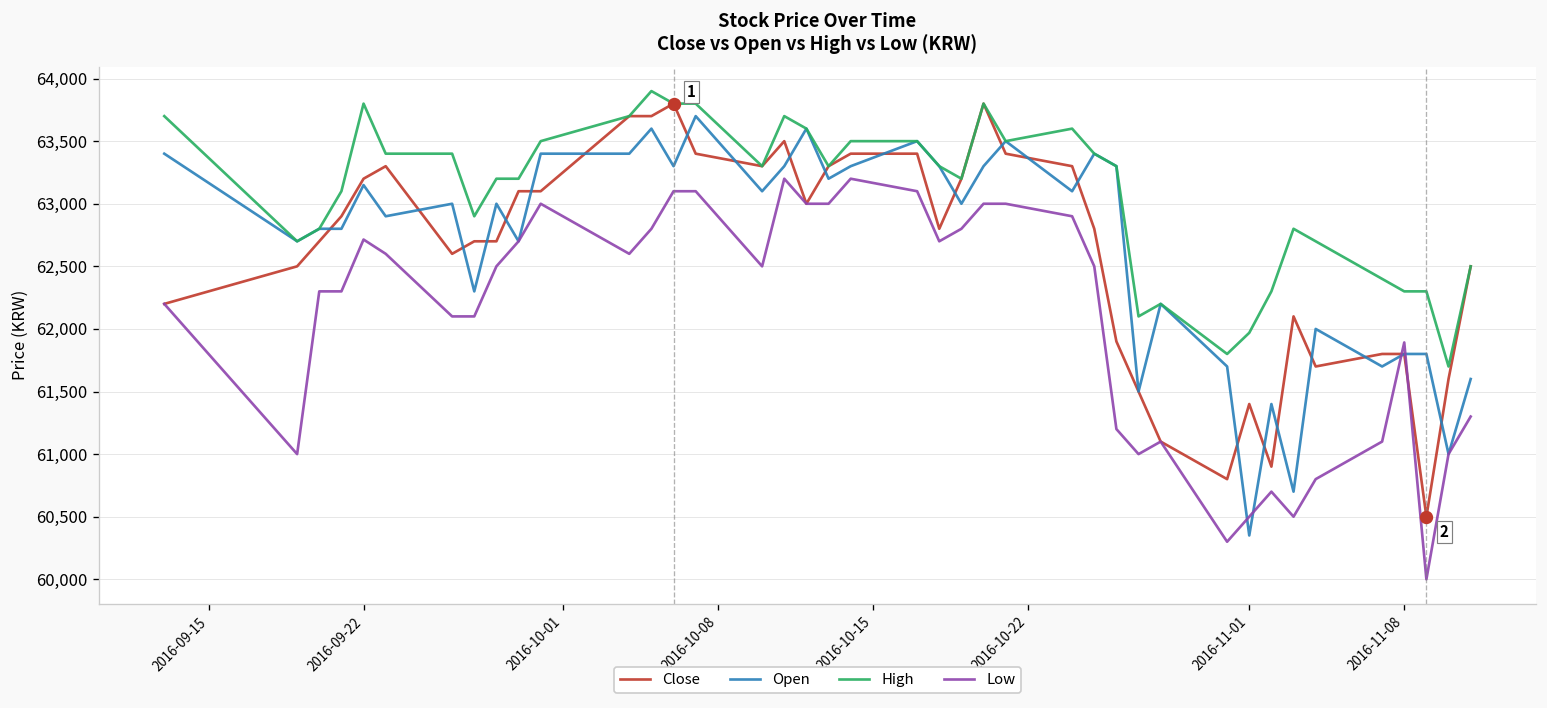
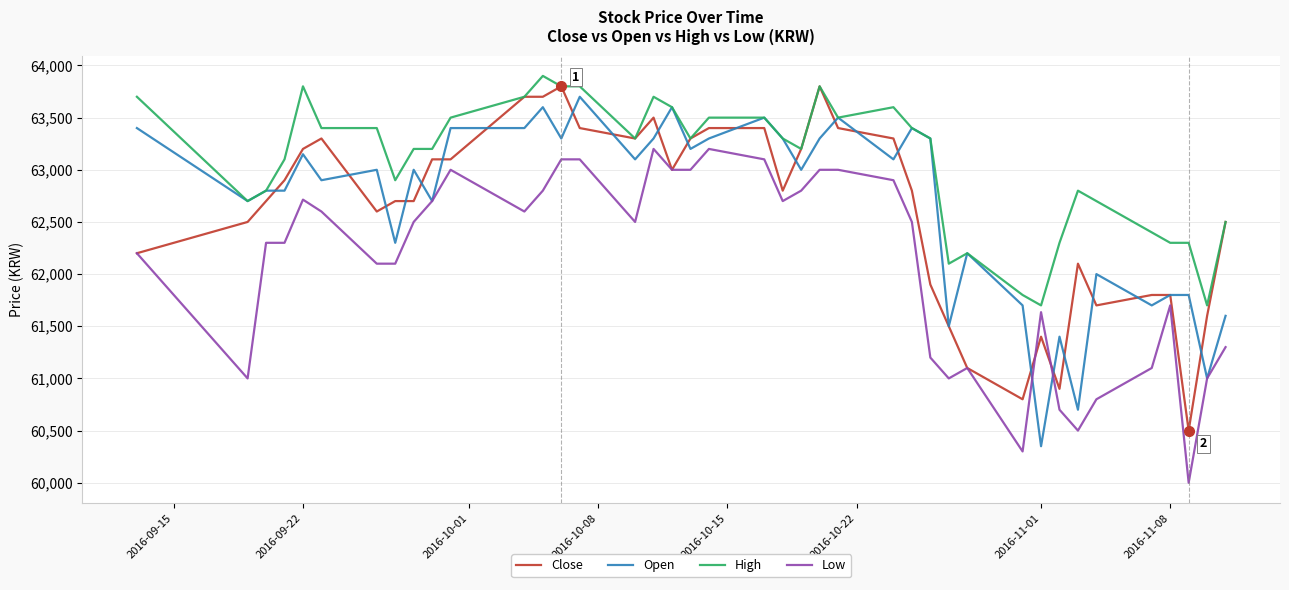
High, 2016-11-01: 61,970 -> 61,700
Low, 2016-11-01: 60,500 -> 61,640
Low, 2016-11-08: 61,890 -> 61,700
